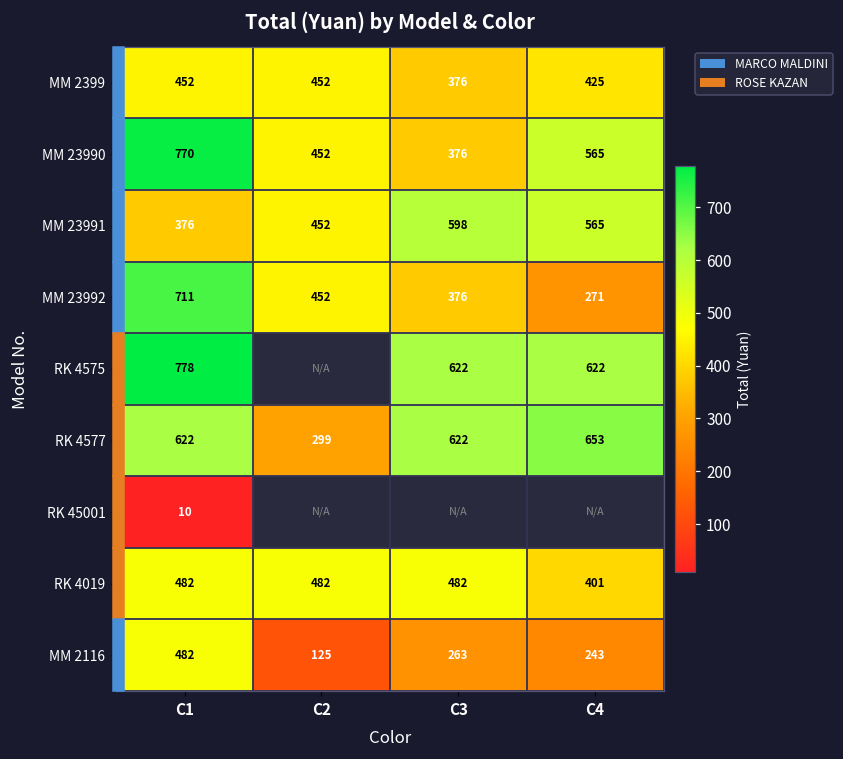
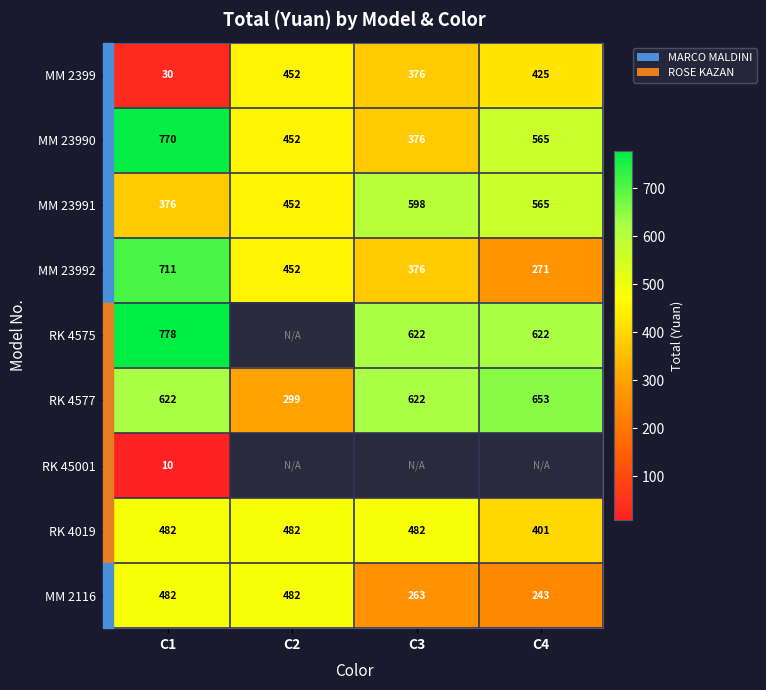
MM 2399, C1: 452 -> 30
MM 2116, C2: 125 -> 482
